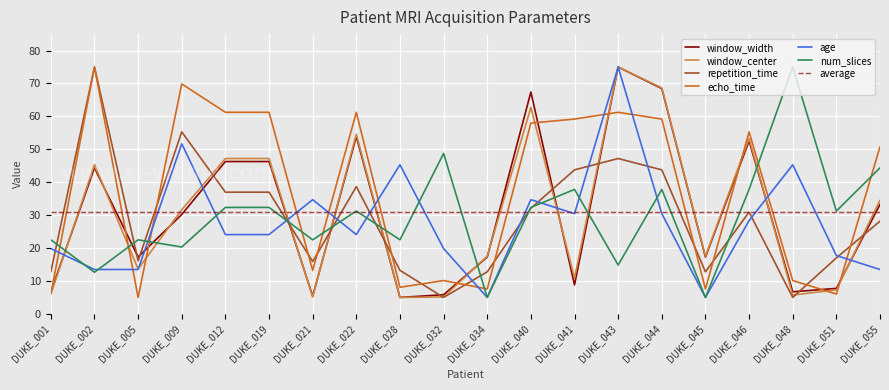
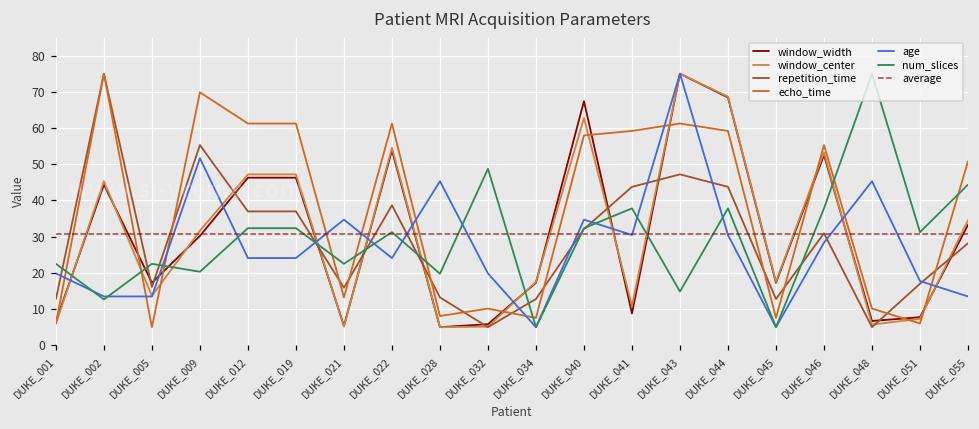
num_slices, DUKE_028: 22 -> 20
